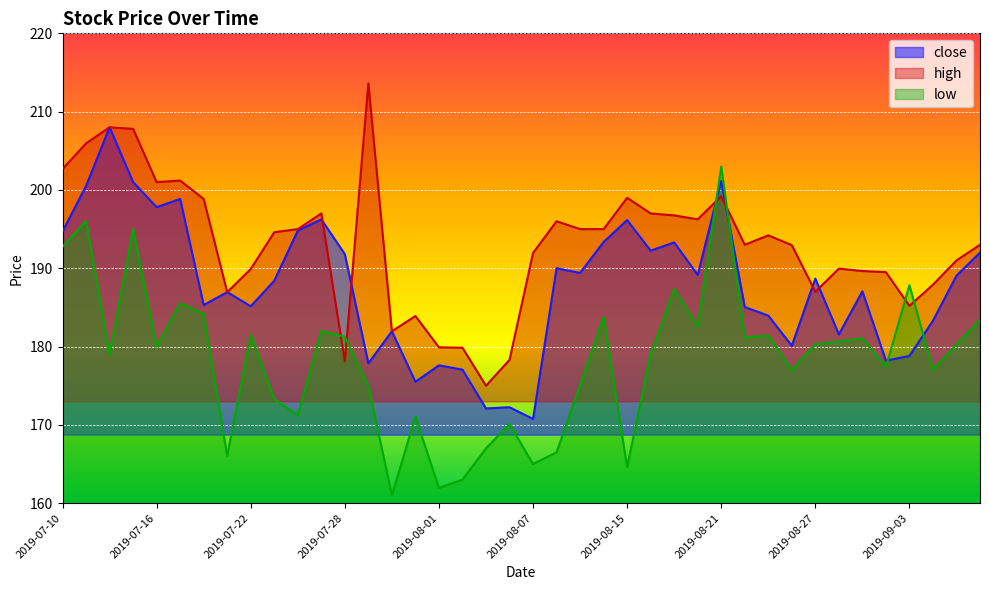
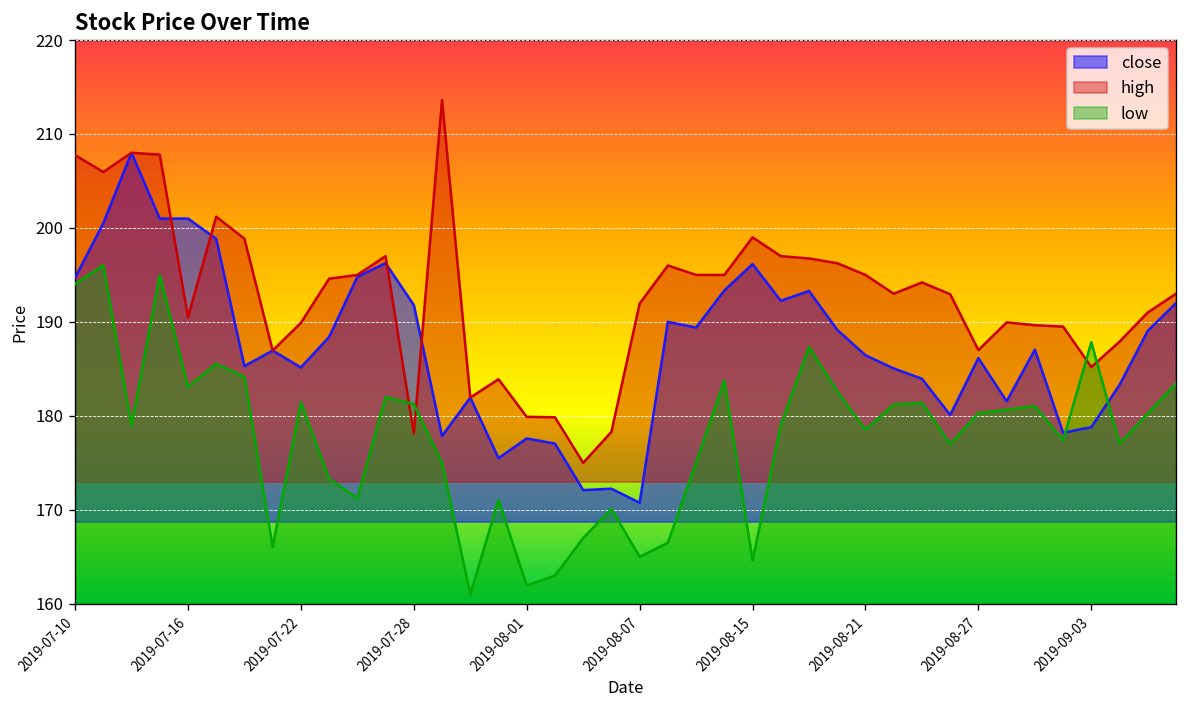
high, 2019-07-10: 203 -> 208
low, 2019-07-10: 193 -> 194
close, 2019-07-16: 198 -> 201
high, 2019-07-16: 201 -> 191
low, 2019-07-16: 180 -> 183
close, 2019-08-21: 201 -> 186
high, 2019-08-21: 199 -> 195
low, 2019-08-21: 203 -> 179
close, 2019-08-27: 189 -> 186
